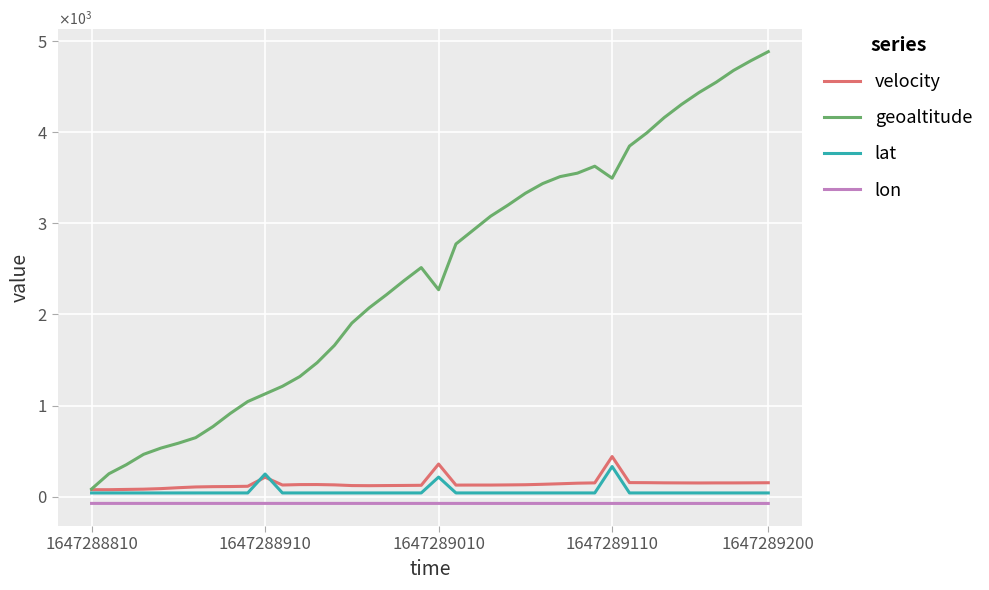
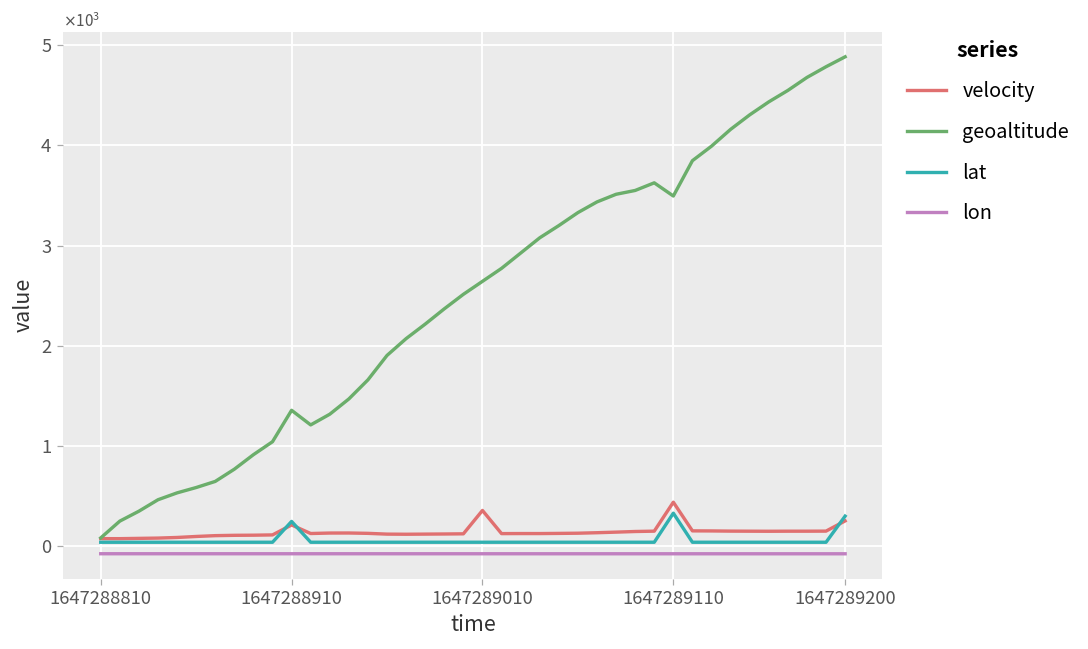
geoaltitude, 1647288910: 1100 -> 1400
geoaltitude, 1647289010: 2300 -> 2600
lat, 1647289010: 200 -> 0
velocity, 1647289200: 200 -> 300
lat, 1647289200: 0 -> 300
